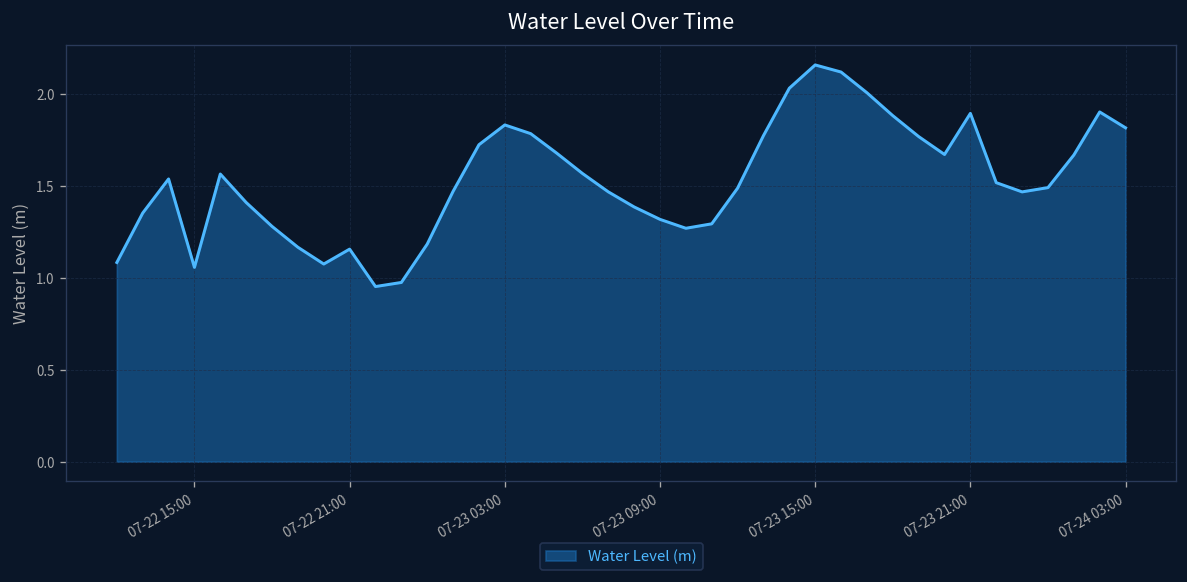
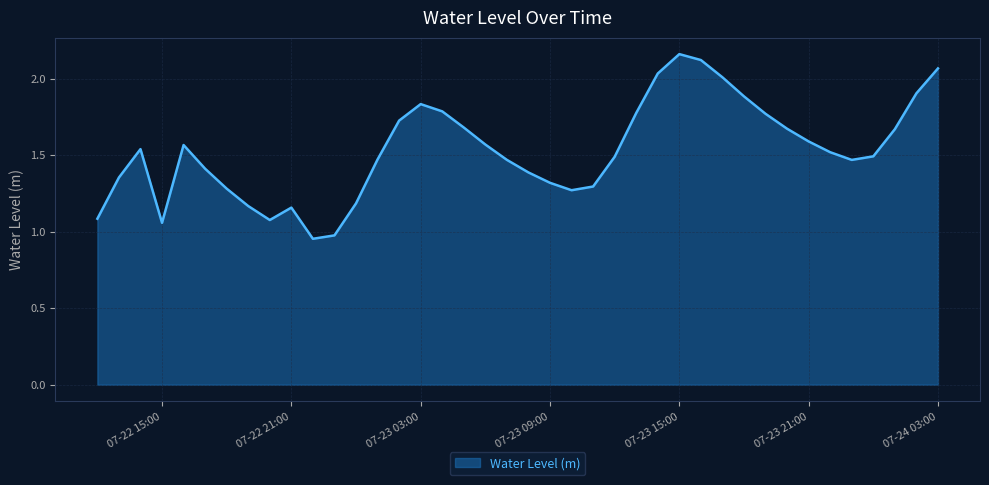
07-23 21:00: 1.90 -> 1.59
07-24 03:00: 1.82 -> 2.07
